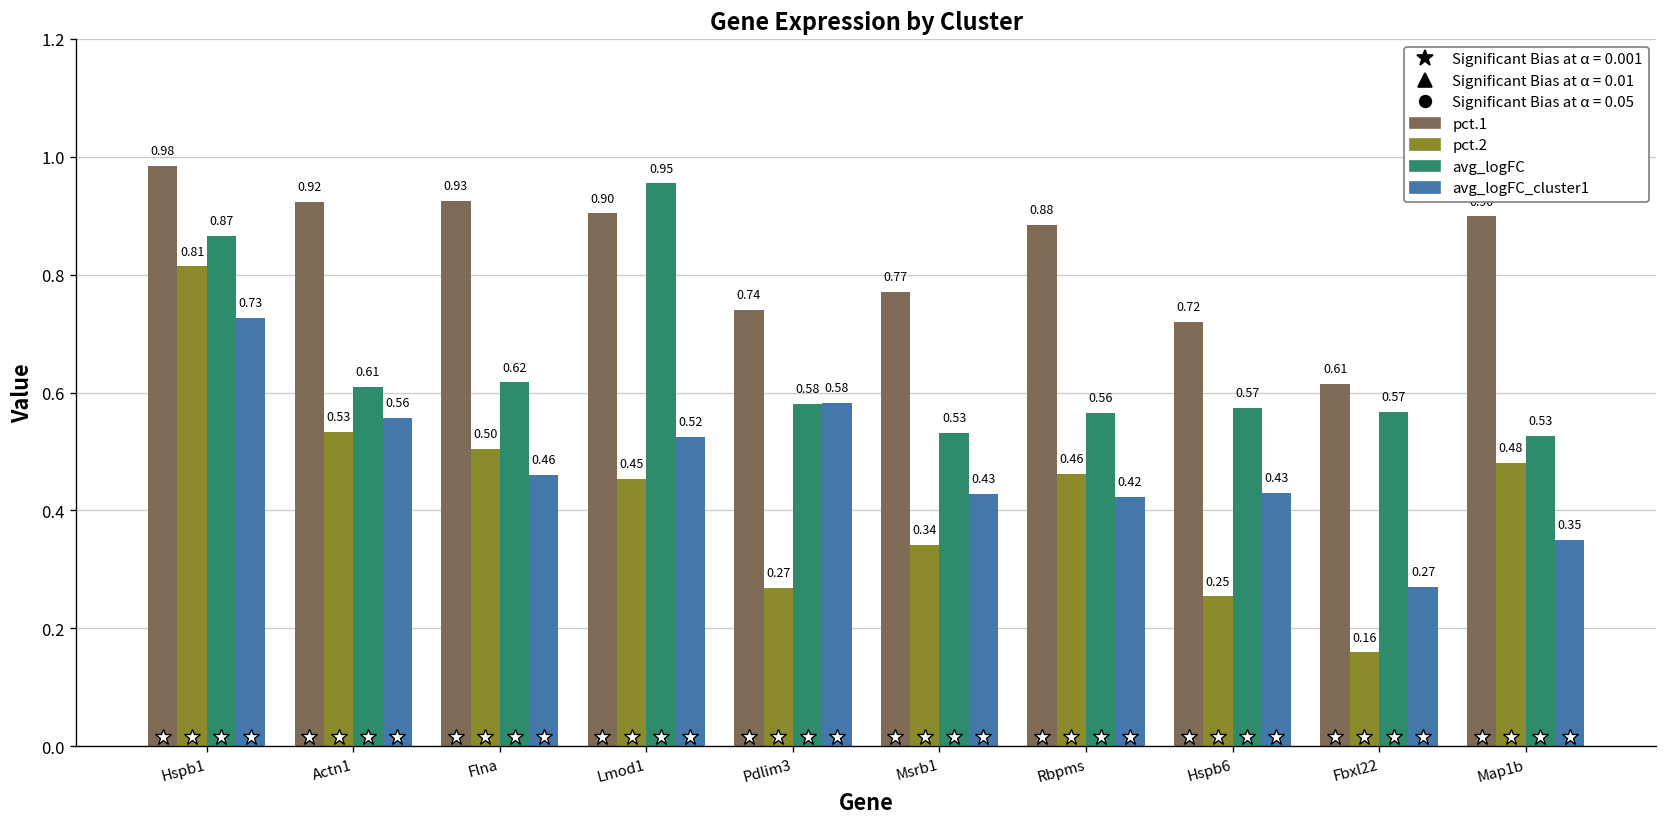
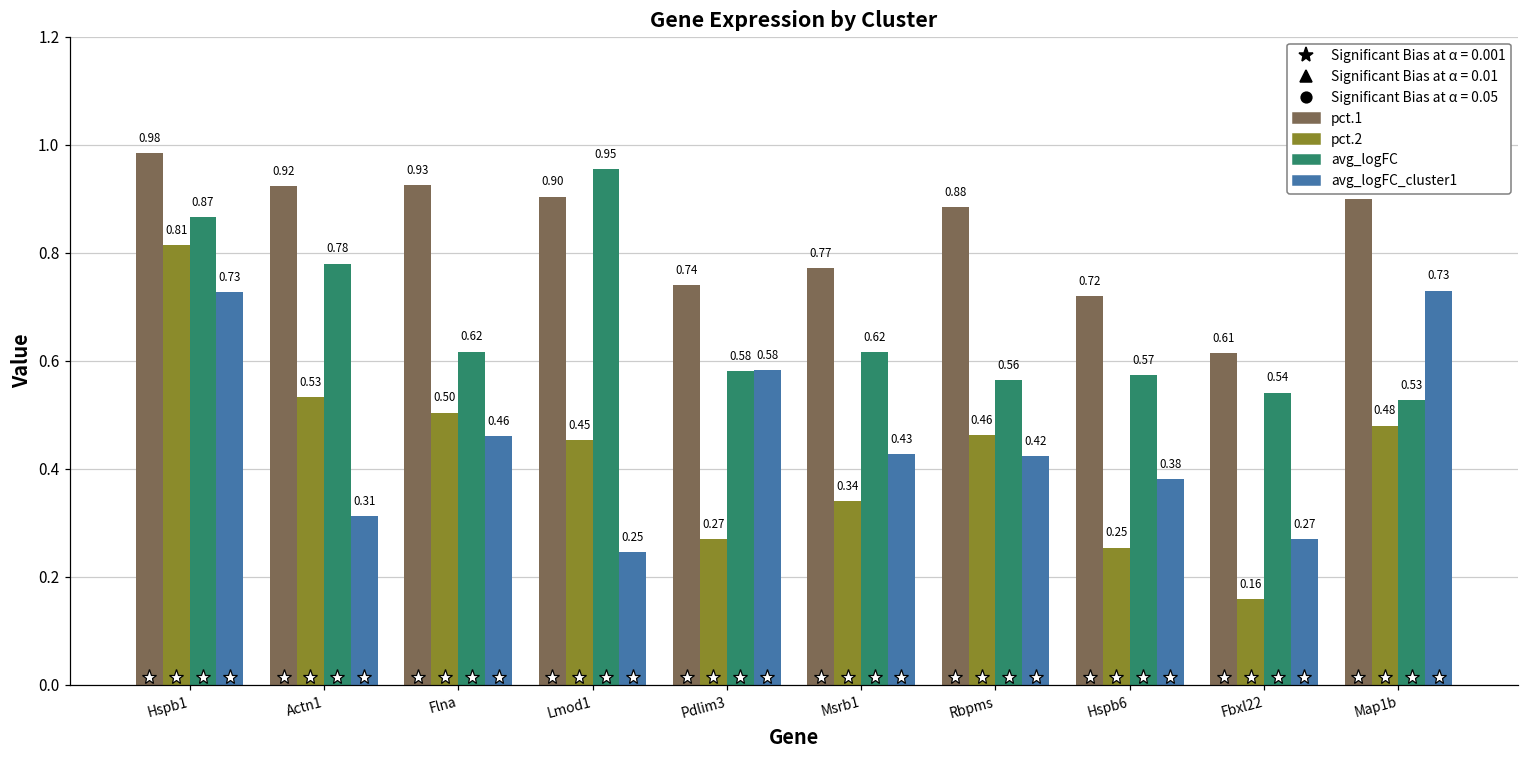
avg_logFC, Actn1: 0.61 -> 0.78
avg_logFC_cluster1, Actn1: 0.56 -> 0.31
avg_logFC_cluster1, Lmod1: 0.52 -> 0.25
avg_logFC, Msrb1: 0.53 -> 0.62
avg_logFC_cluster1, Hspb6: 0.43 -> 0.38
avg_logFC, Fbxl22: 0.57 -> 0.54
avg_logFC_cluster1, Map1b: 0.35 -> 0.73
